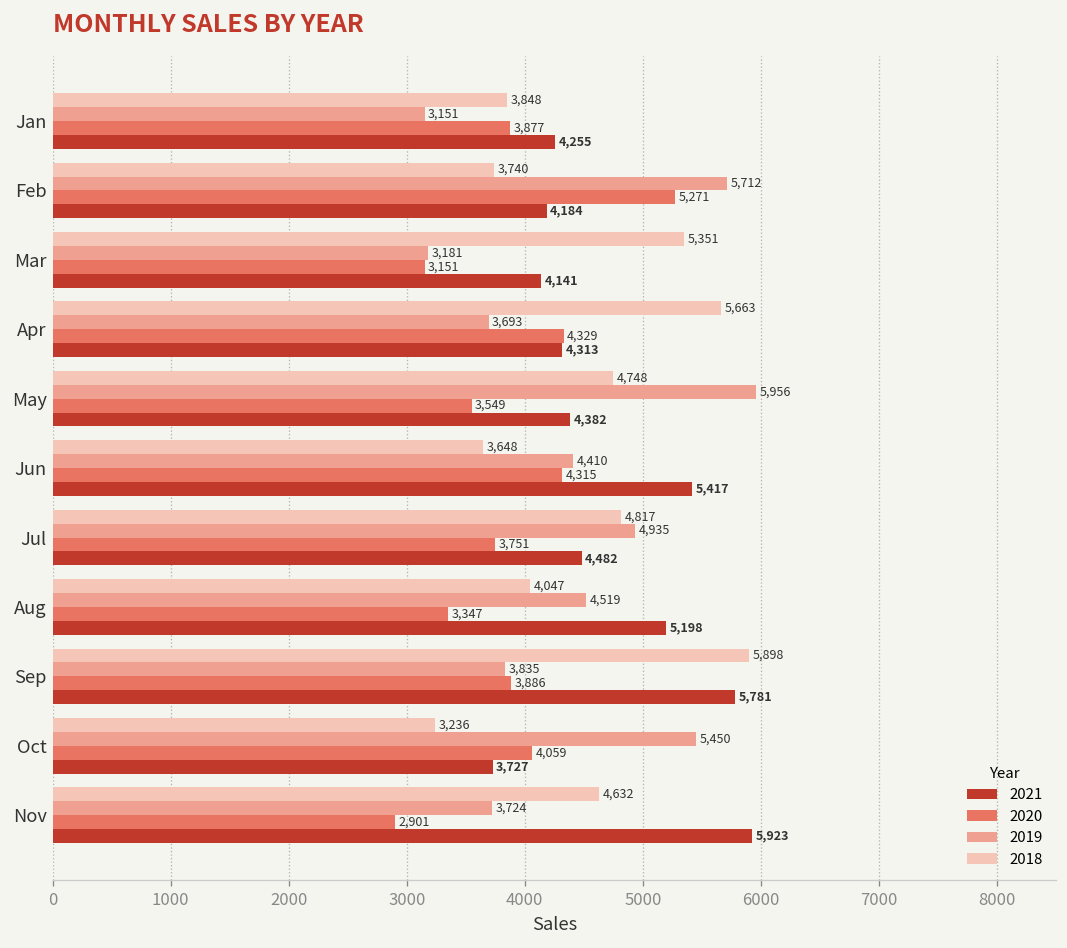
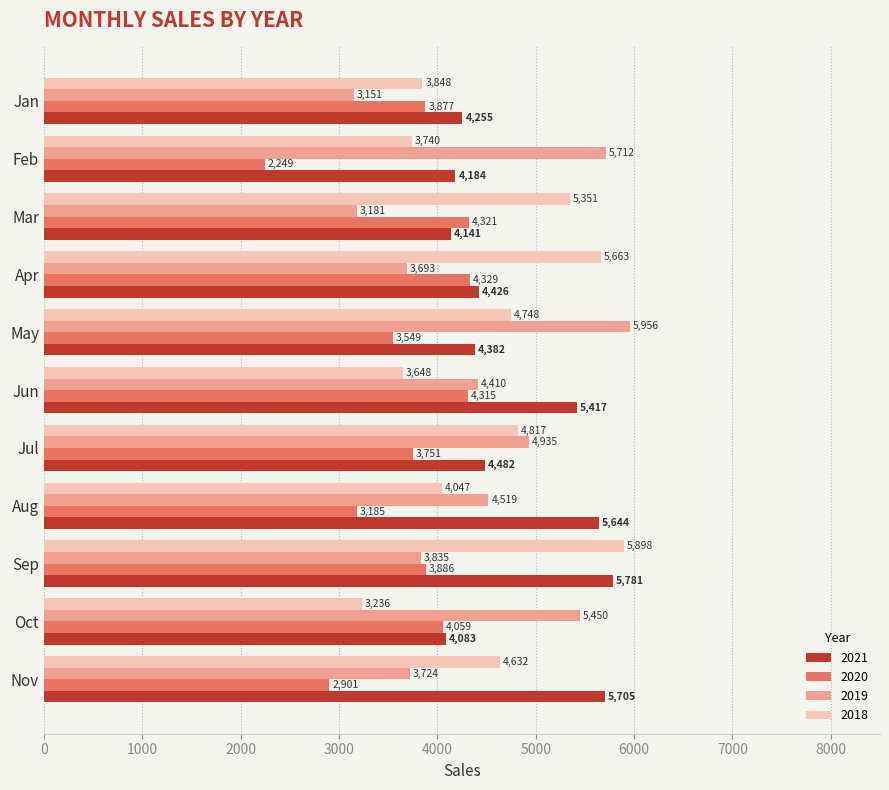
2020, Feb: 5,271 -> 2,249
2020, Mar: 3,151 -> 4,321
2021, Apr: 4,313 -> 4,426
2020, Aug: 3,347 -> 3,185
2021, Aug: 5,198 -> 5,644
2021, Oct: 3,727 -> 4,083
2021, Nov: 5,923 -> 5,705
